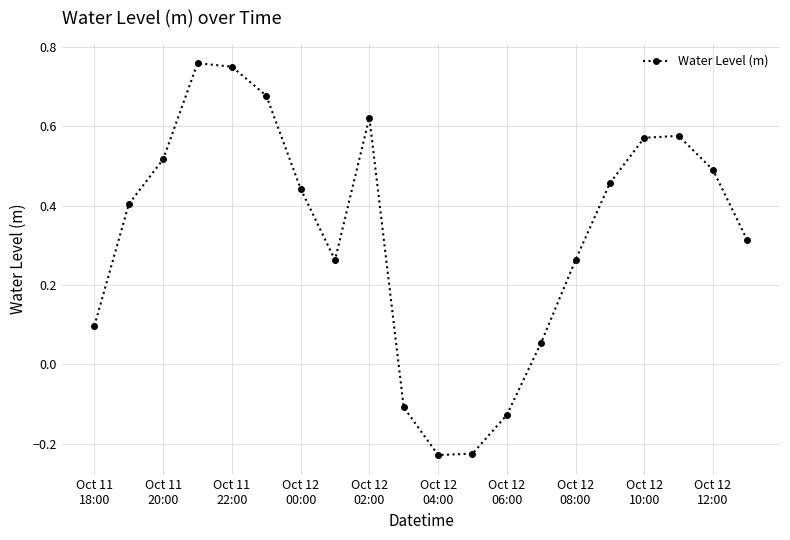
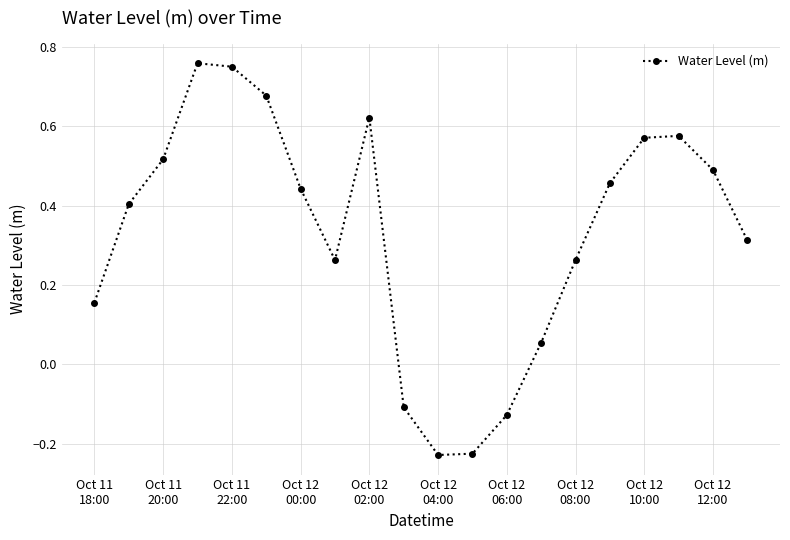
Oct 11 18:00: 0.10 -> 0.16
